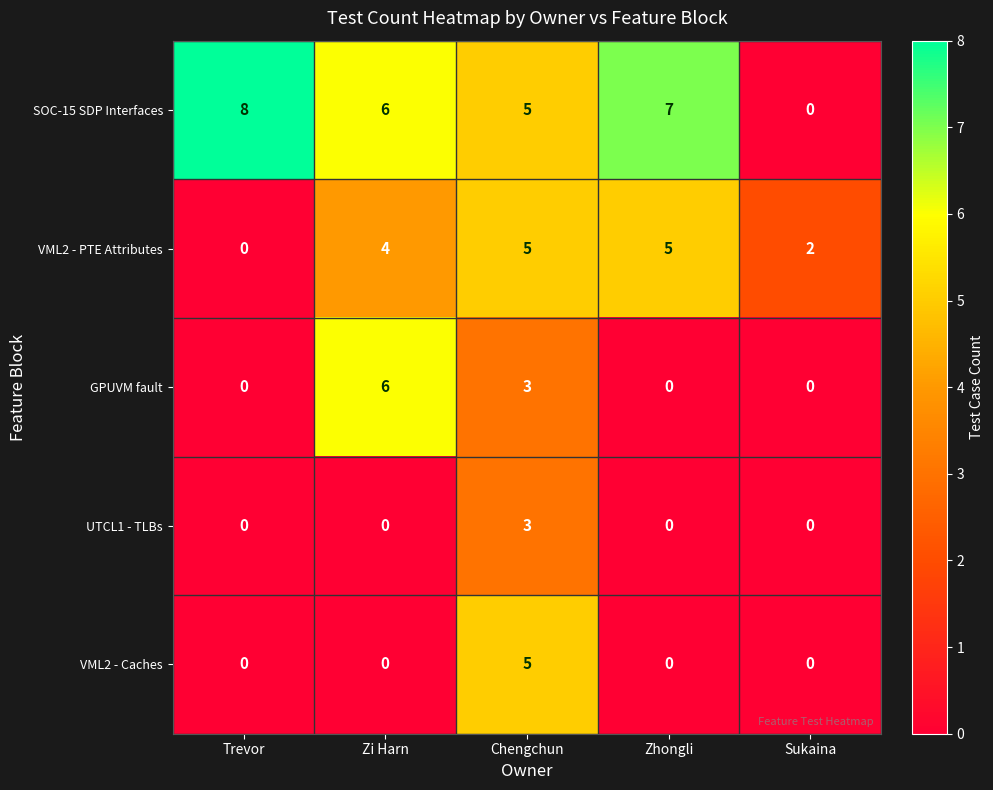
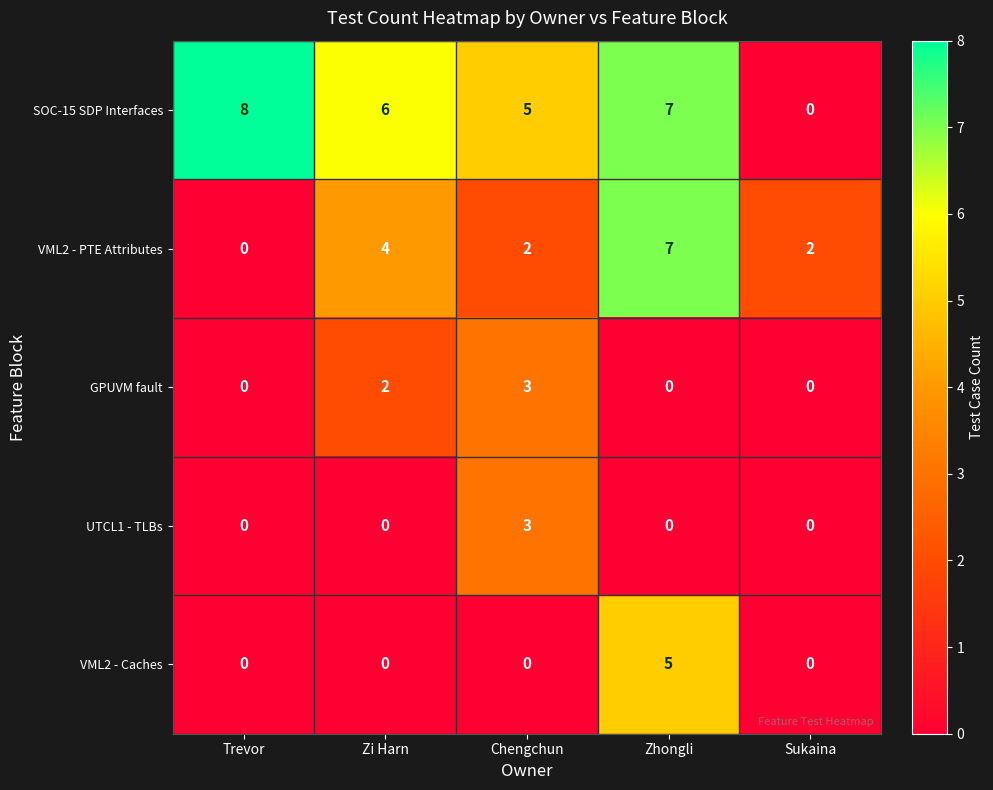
VML2 - PTE Attributes, Chengchun: 5 -> 2
VML2 - PTE Attributes, Zhongli: 5 -> 7
GPUVM fault, Zi Harn: 6 -> 2
VML2 - Caches, Chengchun: 5 -> 0
VML2 - Caches, Zhongli: 0 -> 5
